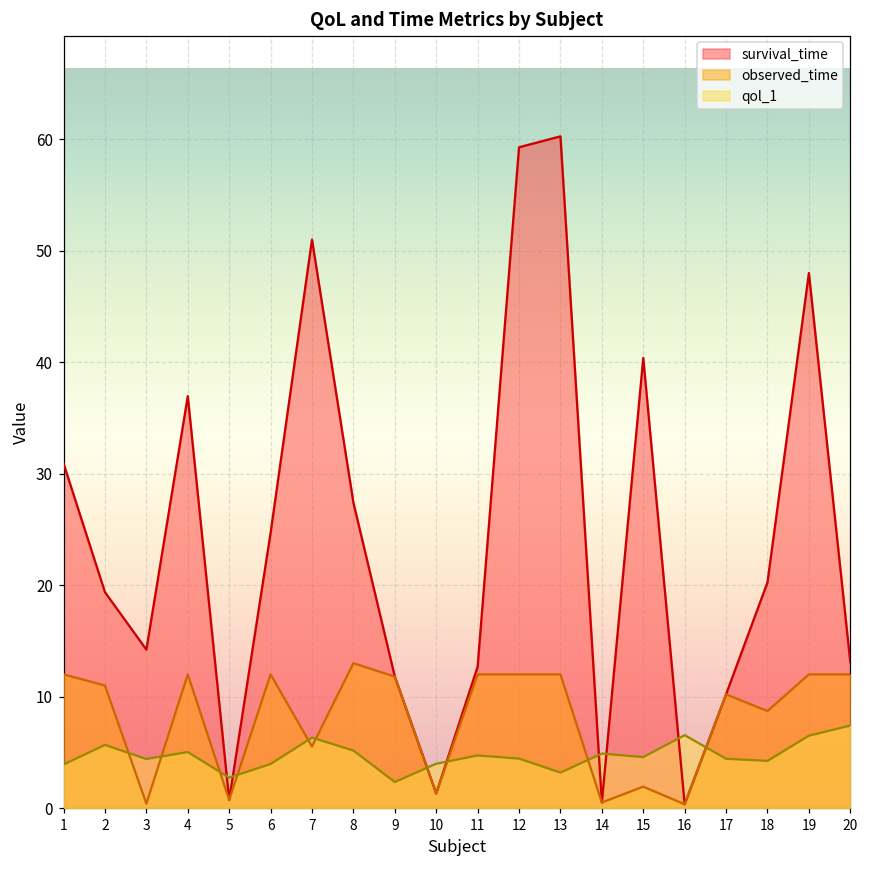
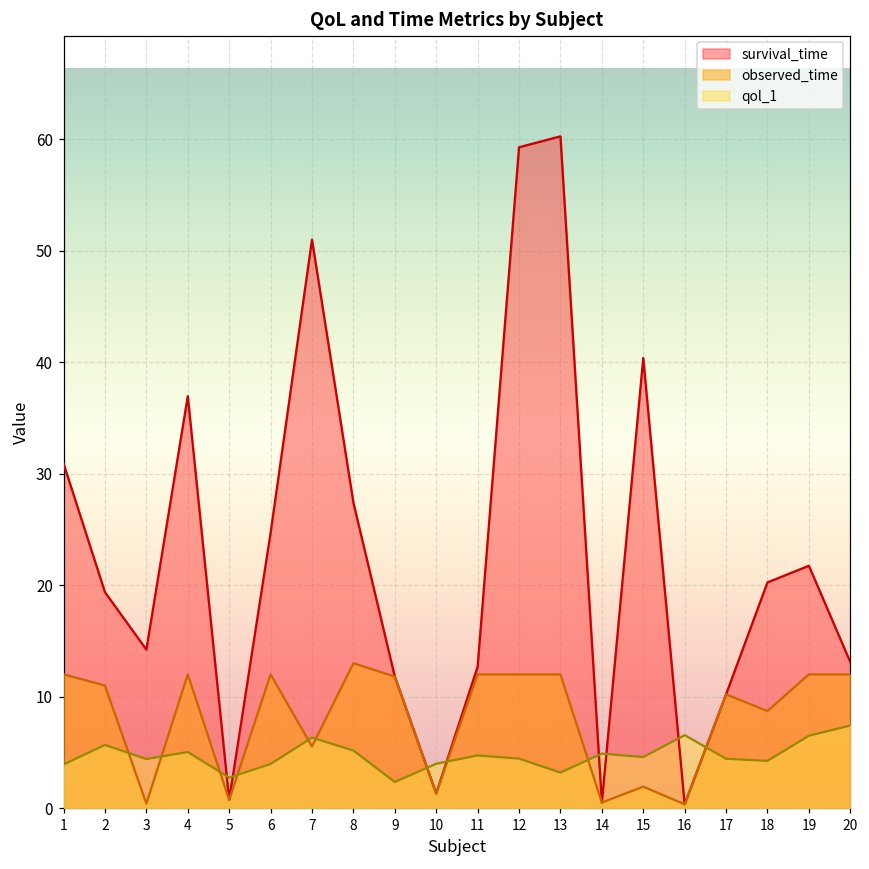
survival_time, 19: 48.0 -> 21.7
